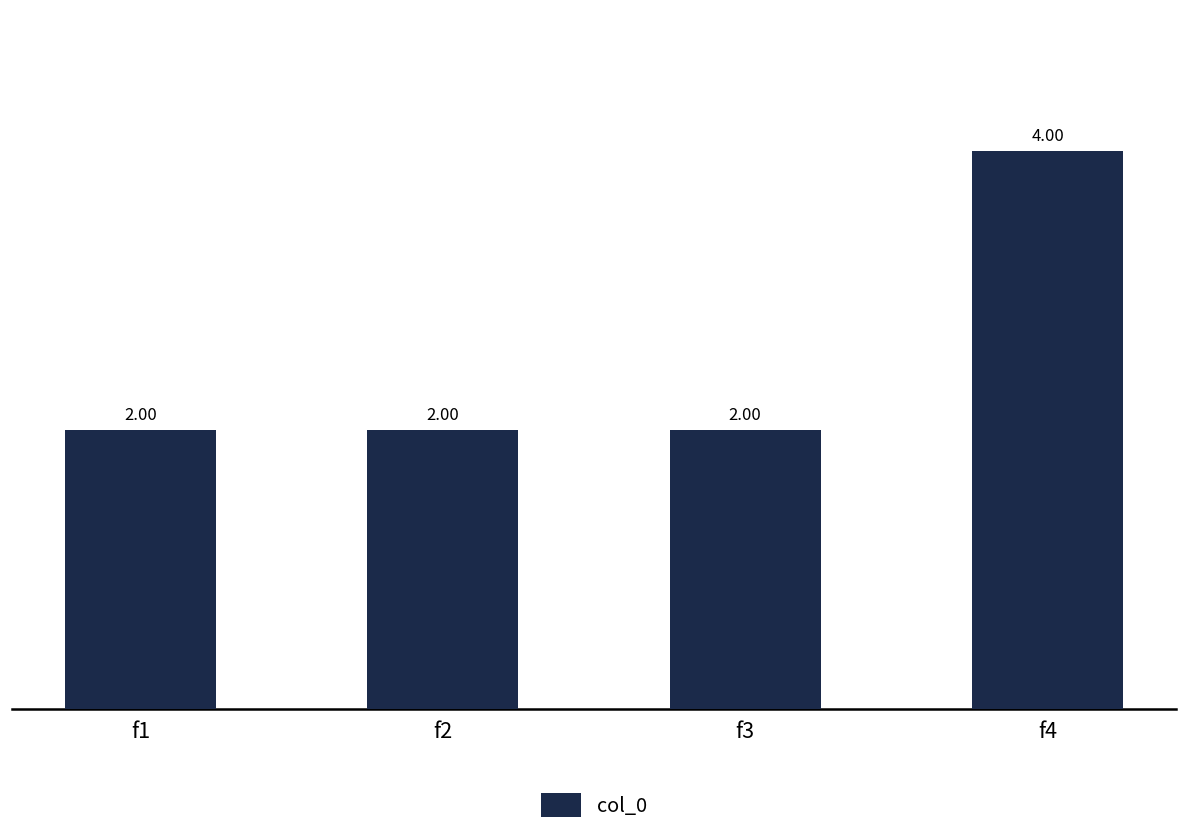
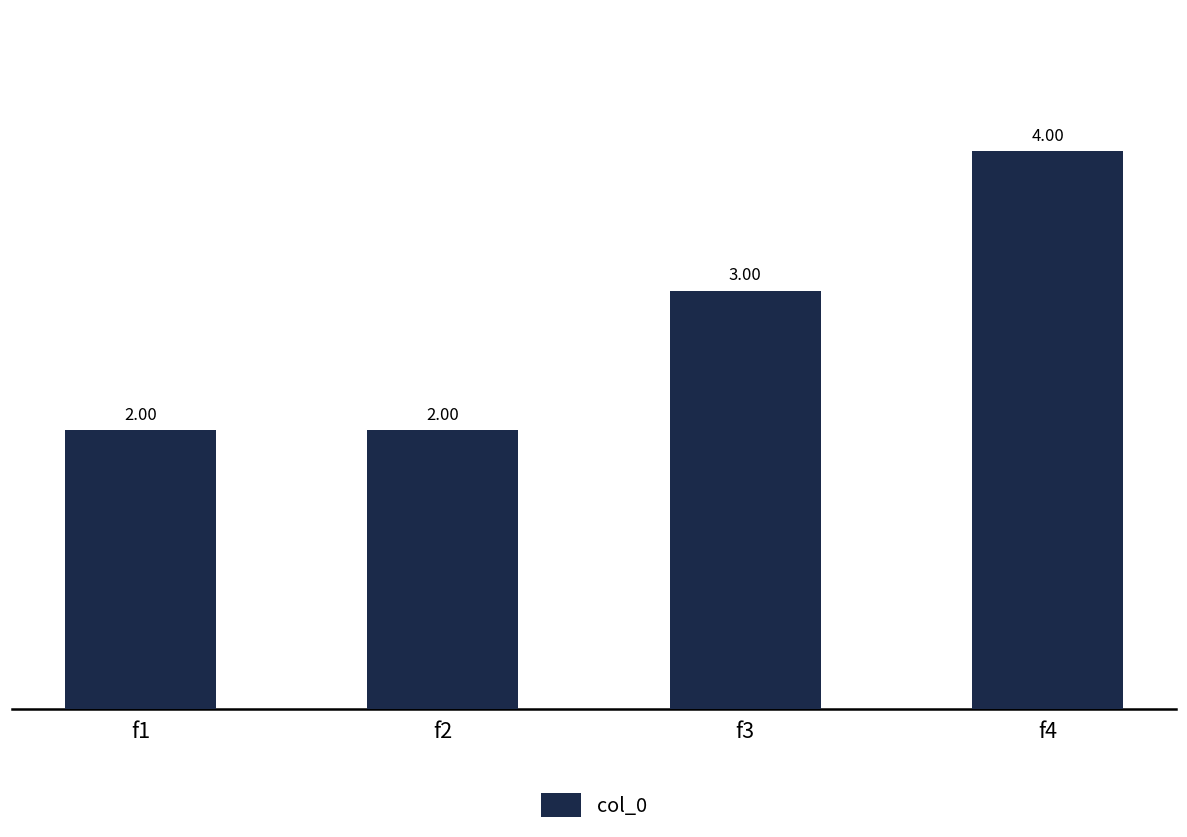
f3: 2.00 -> 3.00
